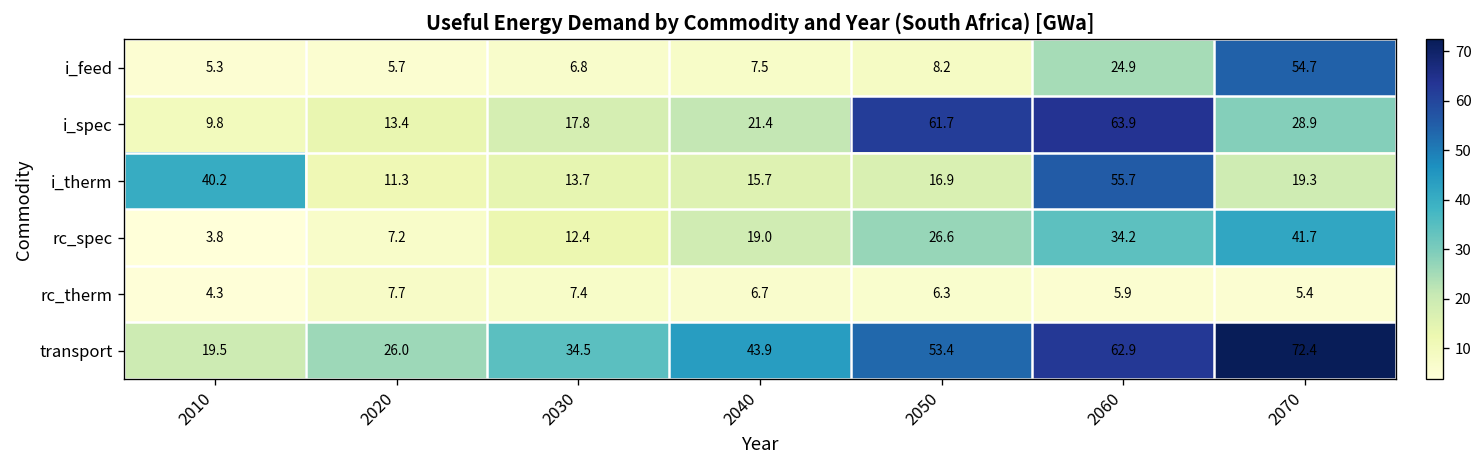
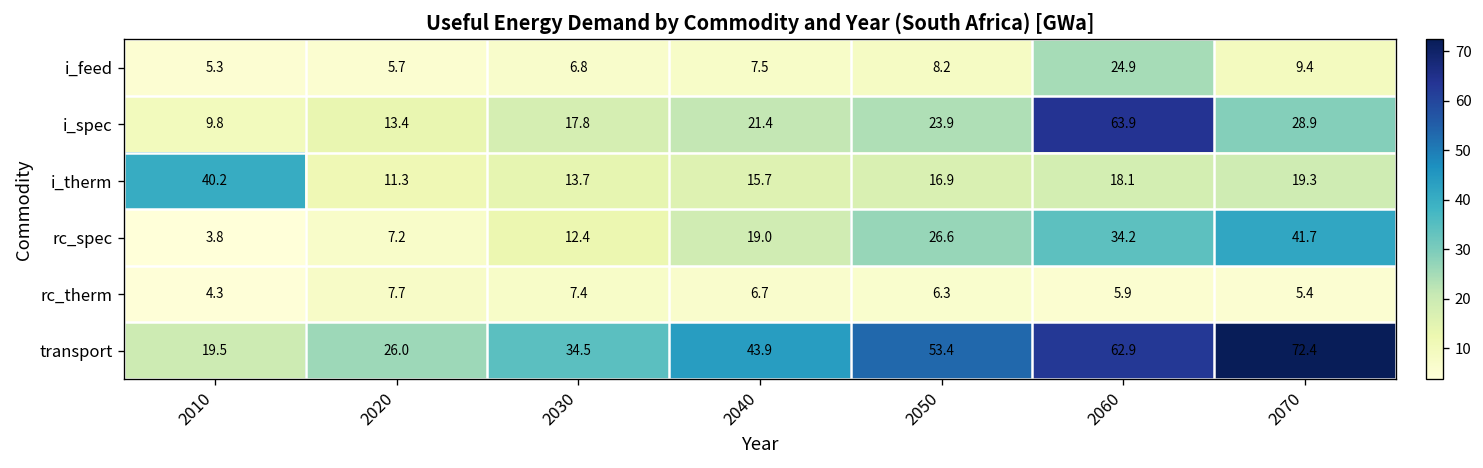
i_feed, 2070: 54.7 -> 9.4
i_spec, 2050: 61.7 -> 23.9
i_therm, 2060: 55.7 -> 18.1
